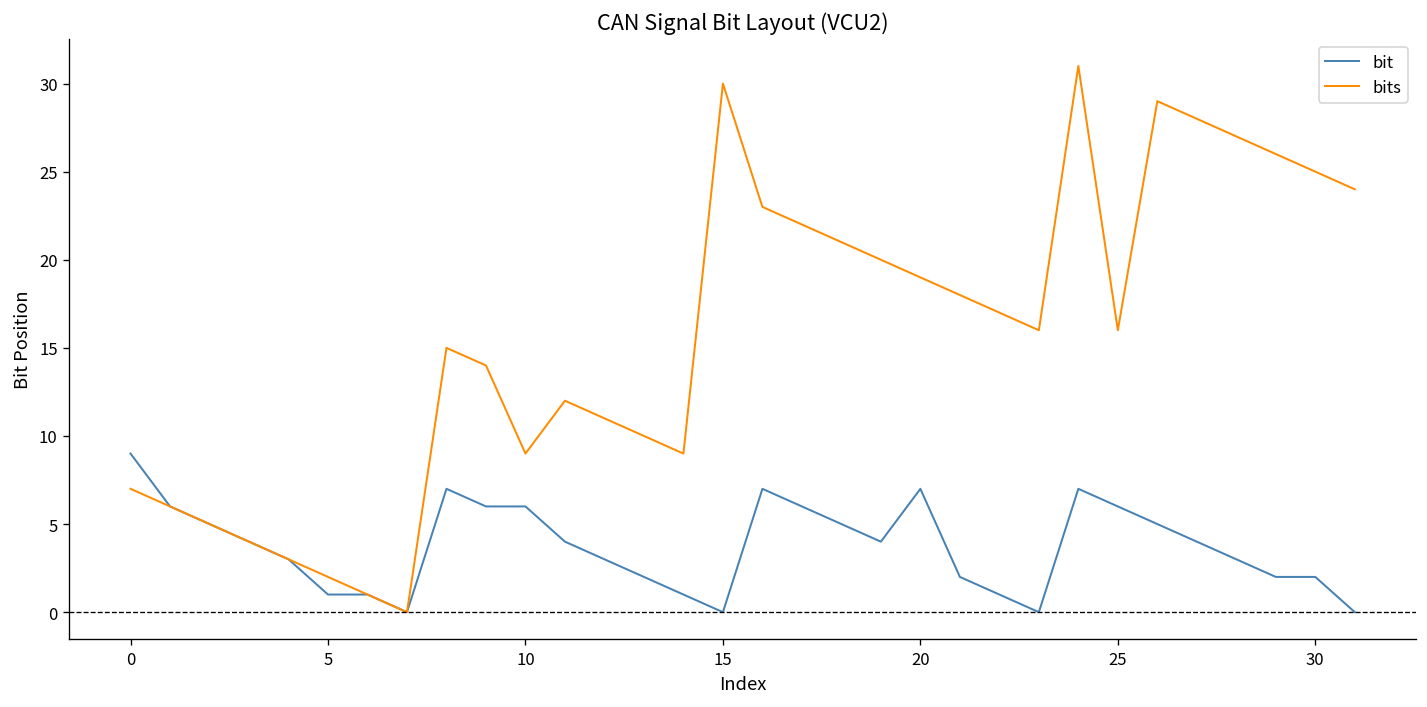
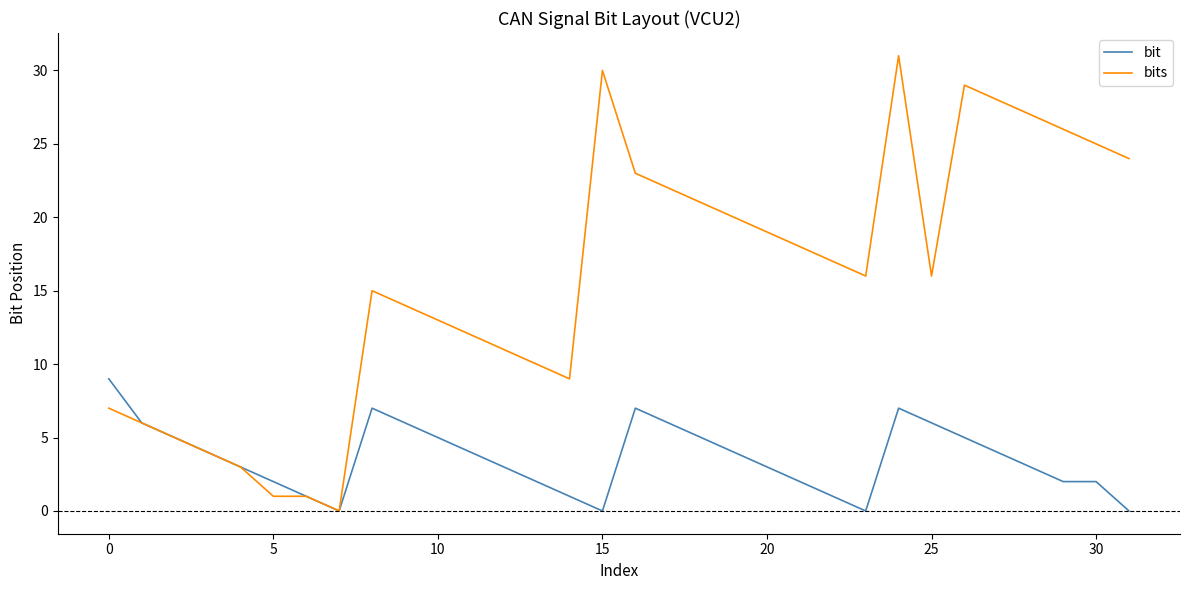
bit, 5: 1 -> 2
bits, 5: 2 -> 1
bit, 10: 6 -> 5
bits, 10: 9 -> 13
bit, 20: 7 -> 3
